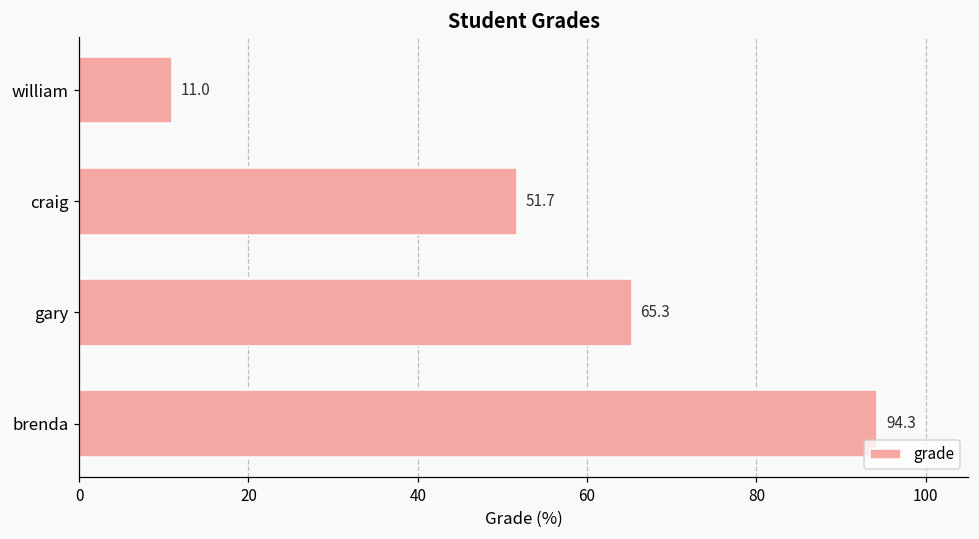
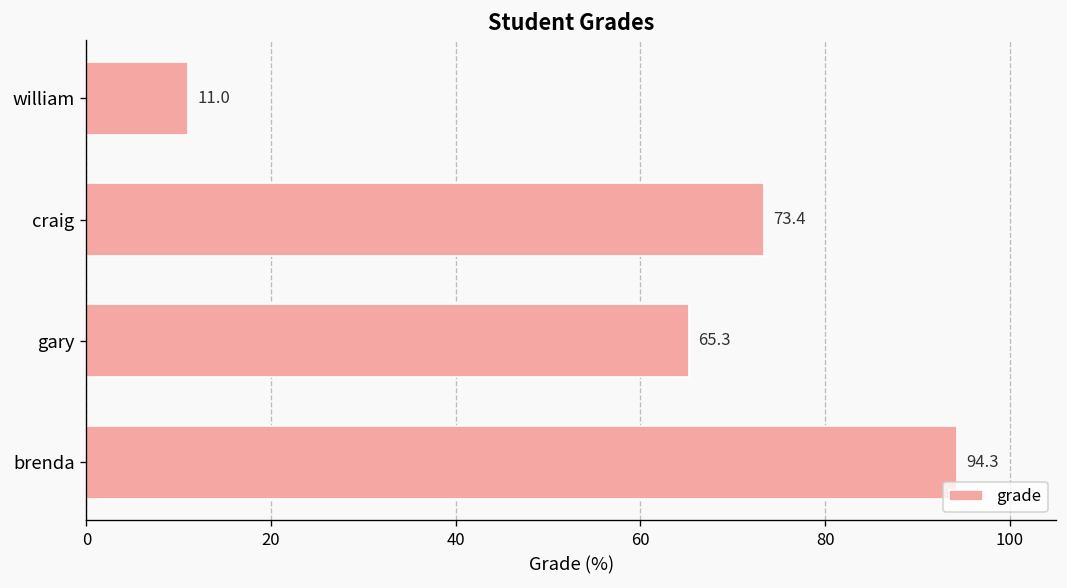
craig: 51.7 -> 73.4
